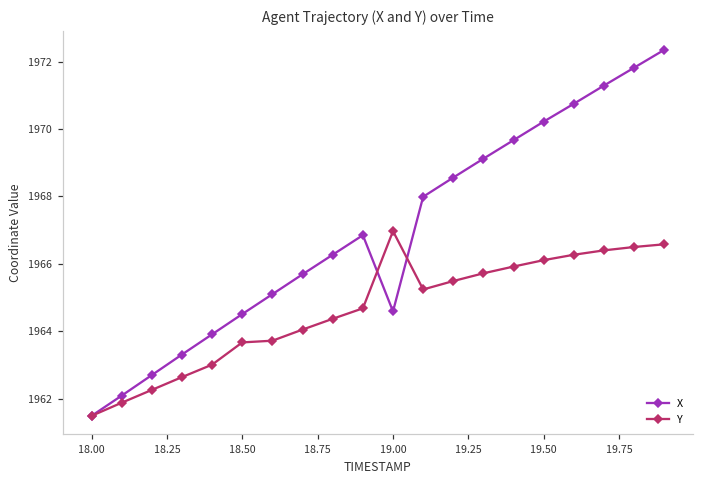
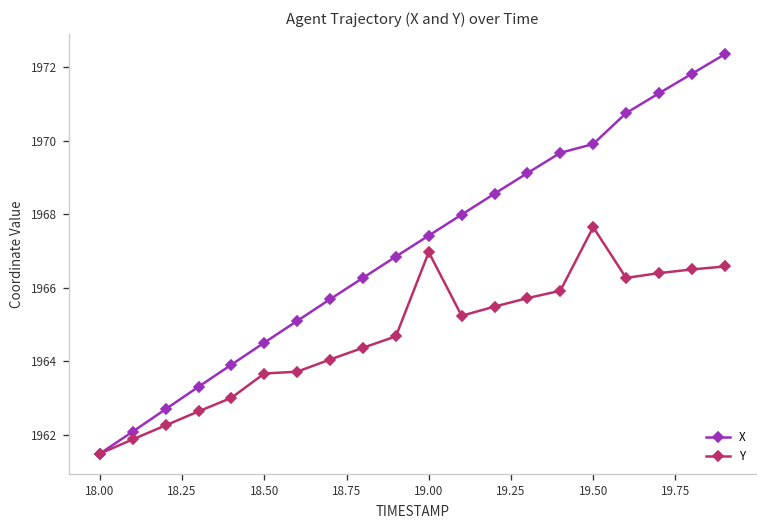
X, 19.00: 1964.6 -> 1967.4
X, 19.50: 1970.2 -> 1969.9
Y, 19.50: 1966.1 -> 1967.7
